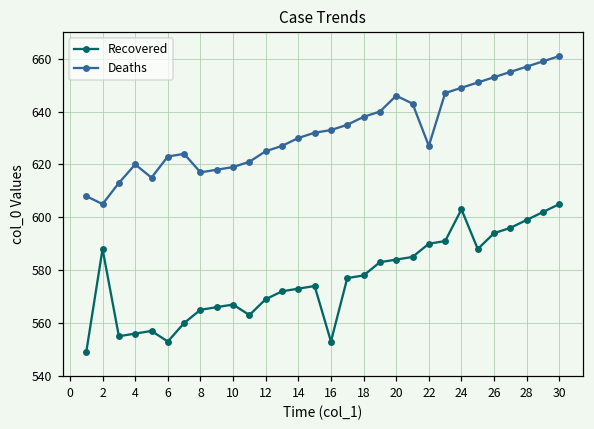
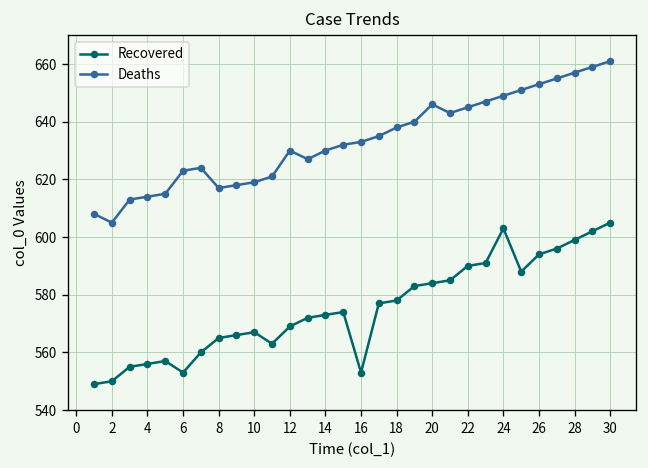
Recovered, 2: 588 -> 550
Deaths, 4: 620 -> 614
Deaths, 12: 625 -> 630
Deaths, 22: 627 -> 645
